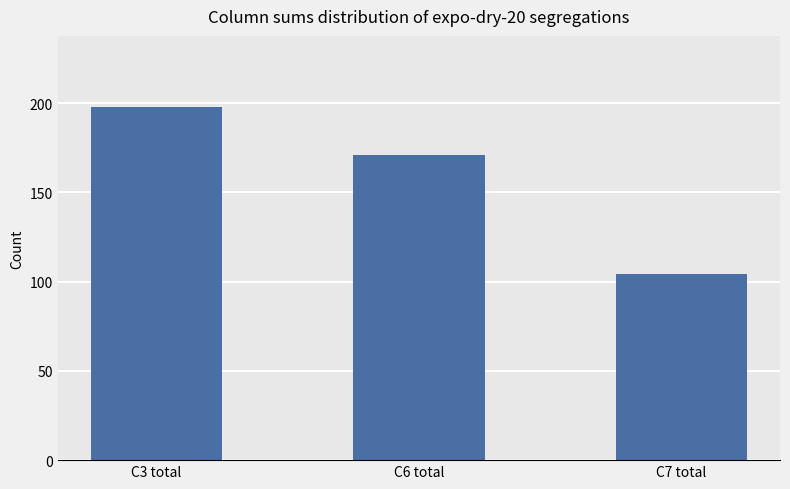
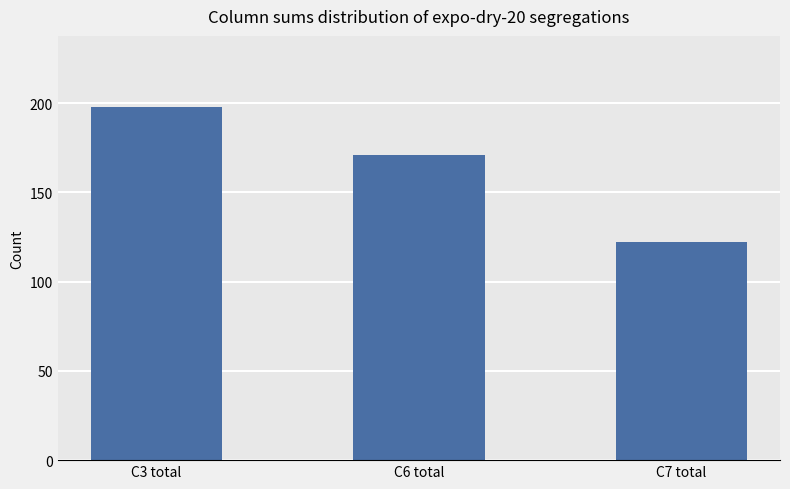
C7 total: 104 -> 122
